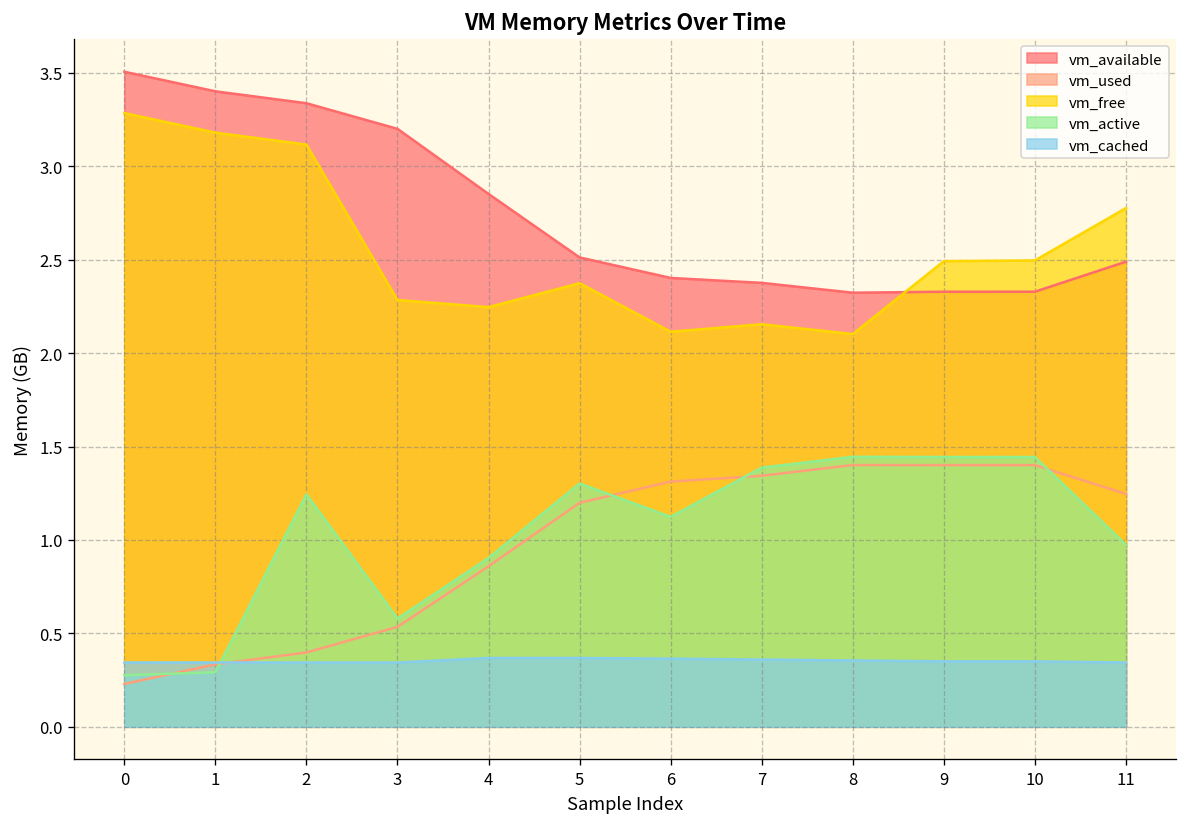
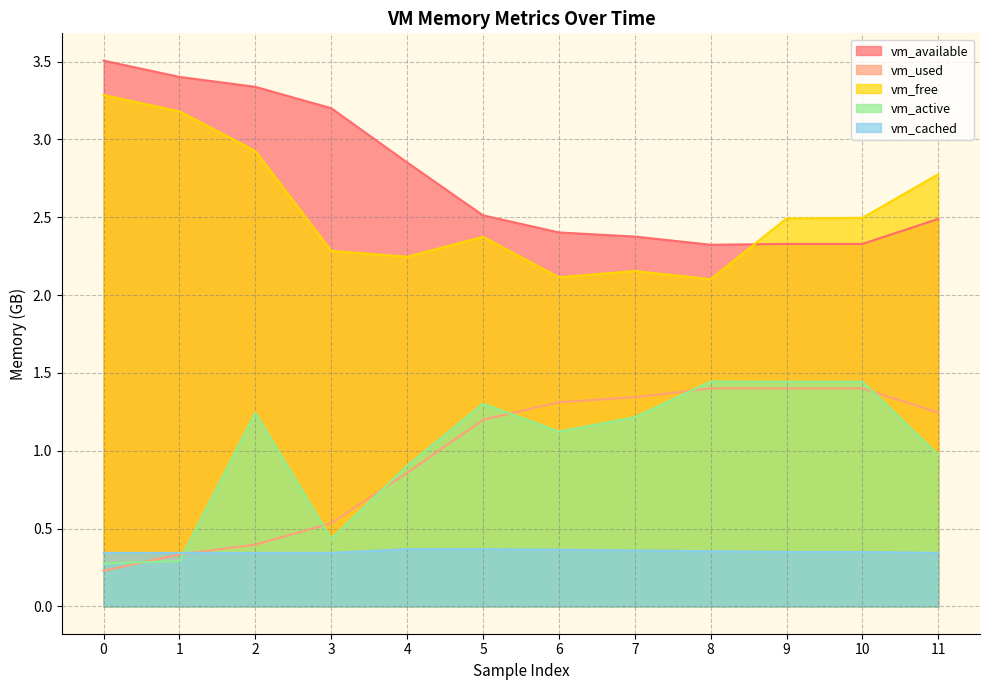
vm_free, 2: 3.12 -> 2.93
vm_active, 3: 0.58 -> 0.43
vm_active, 7: 1.39 -> 1.22
